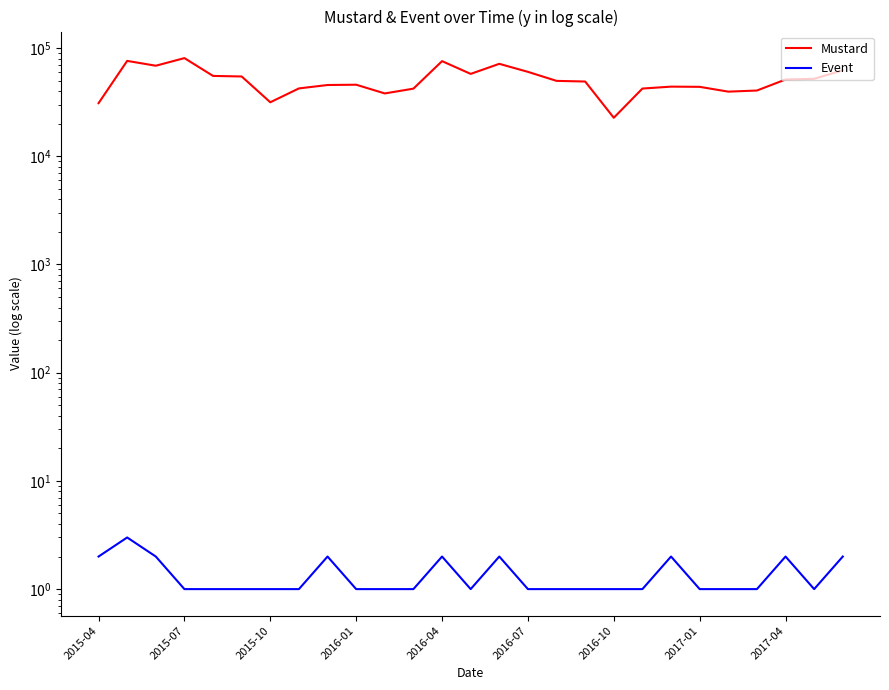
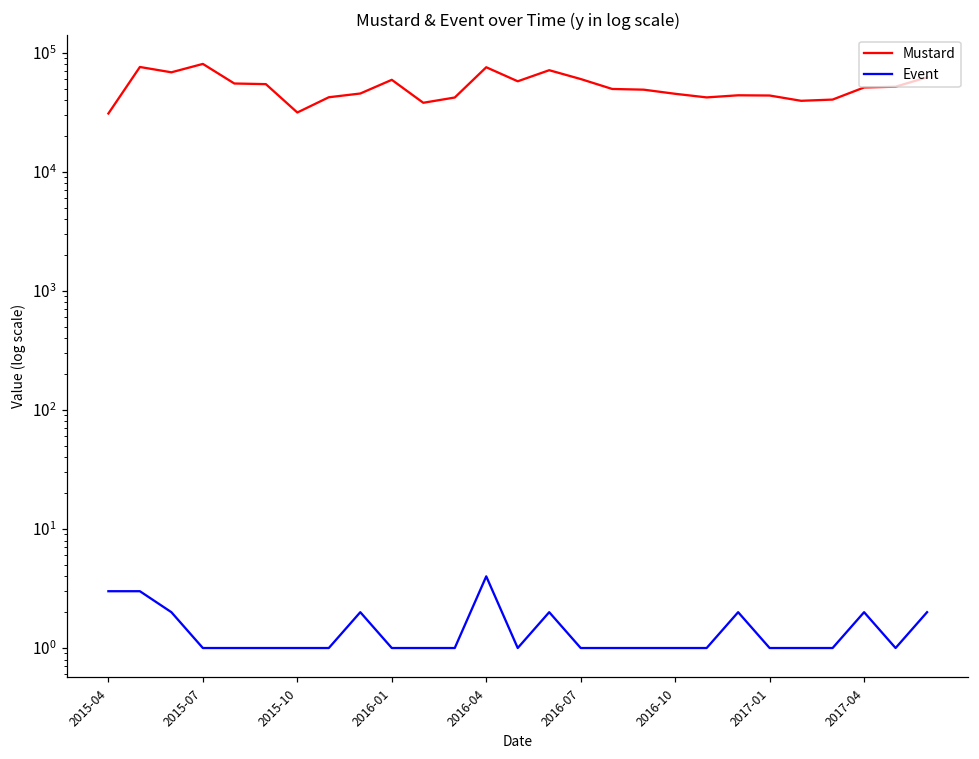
Event, 2015-04: 2 -> 3
Mustard, 2016-01: 46000 -> 60000
Event, 2016-04: 2 -> 4
Mustard, 2016-10: 23000 -> 45000
